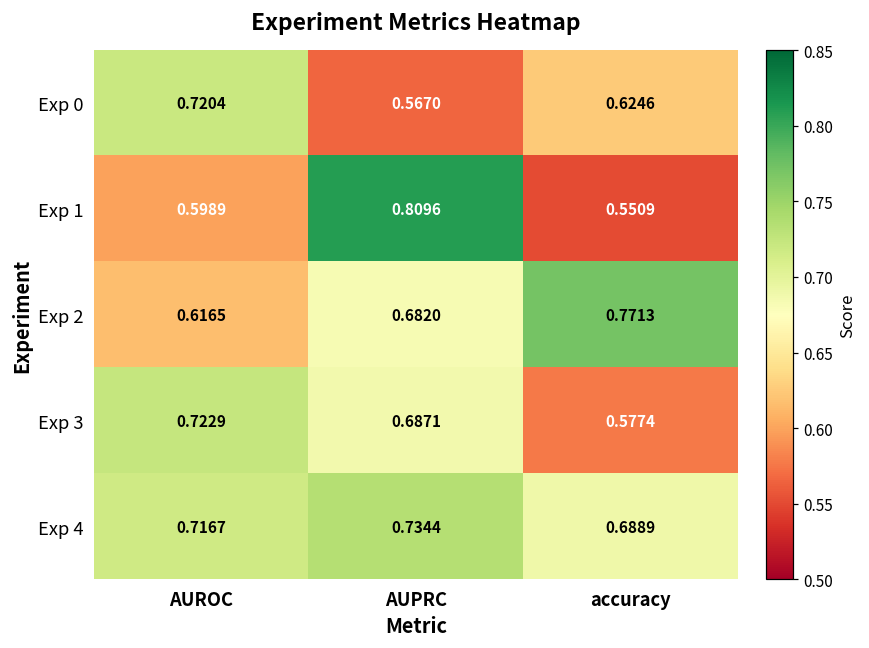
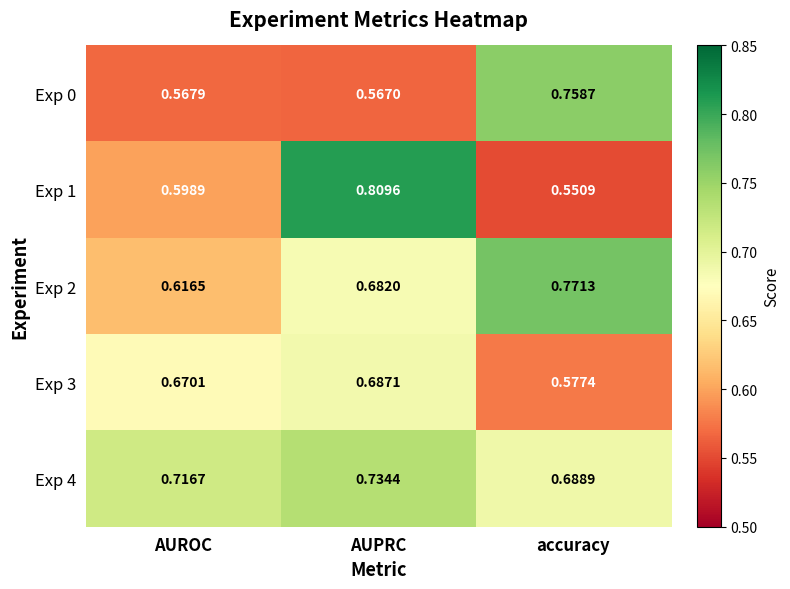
Exp 0, AUROC: 0.7204 -> 0.5679
Exp 0, accuracy: 0.6246 -> 0.7587
Exp 3, AUROC: 0.7229 -> 0.6701
